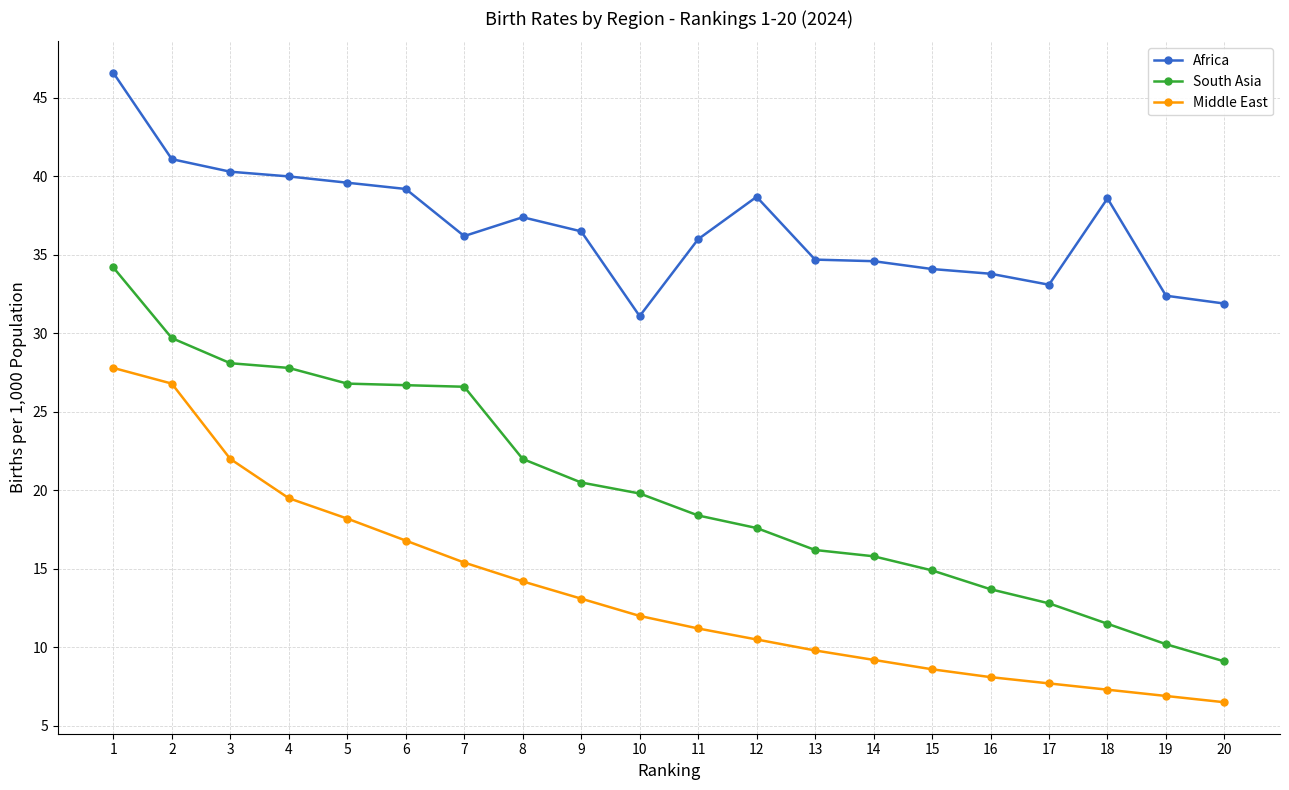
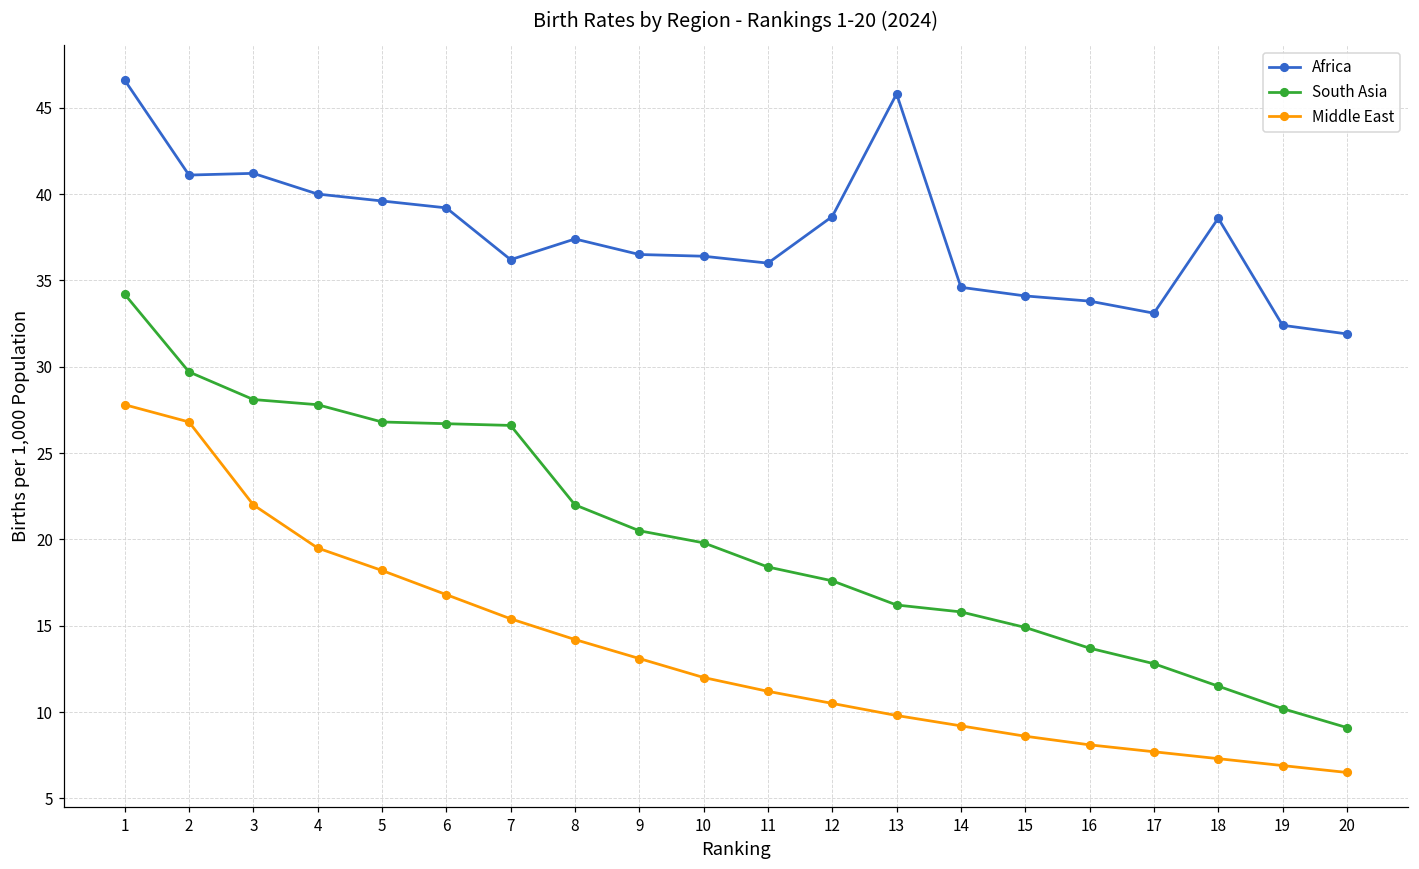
Africa, 3: 40.3 -> 41.2
Africa, 10: 31.1 -> 36.4
Africa, 13: 34.7 -> 45.8
